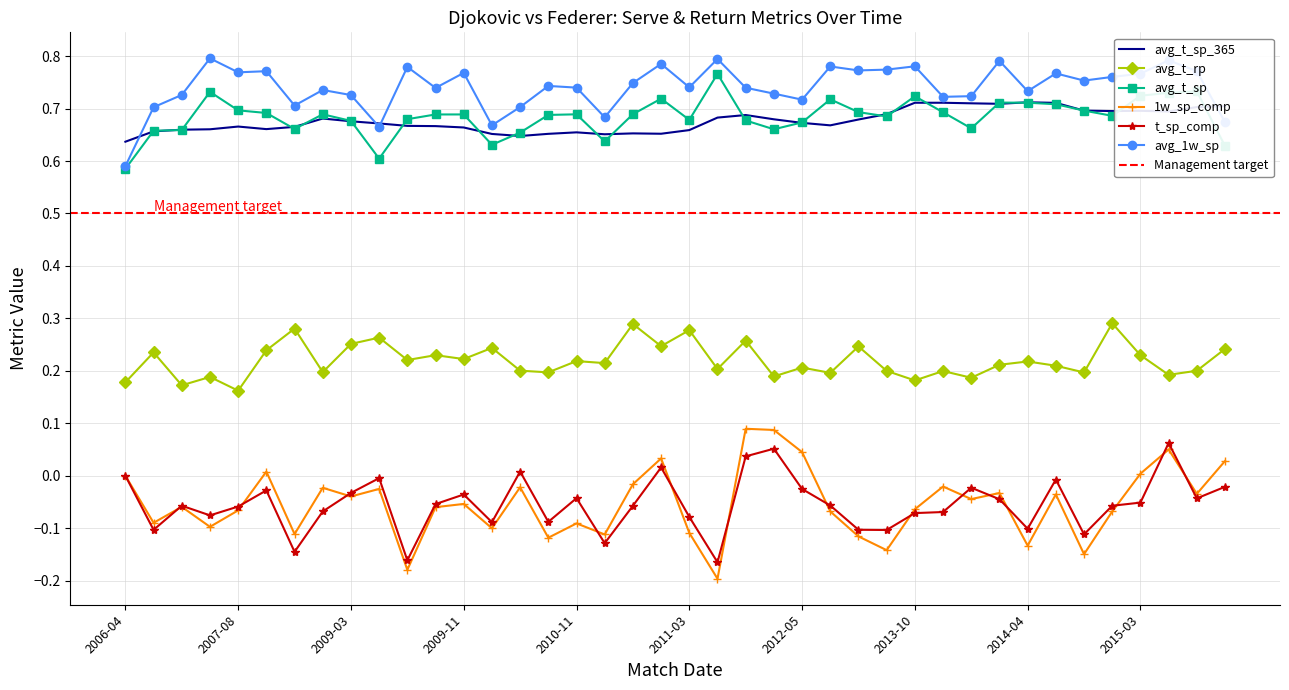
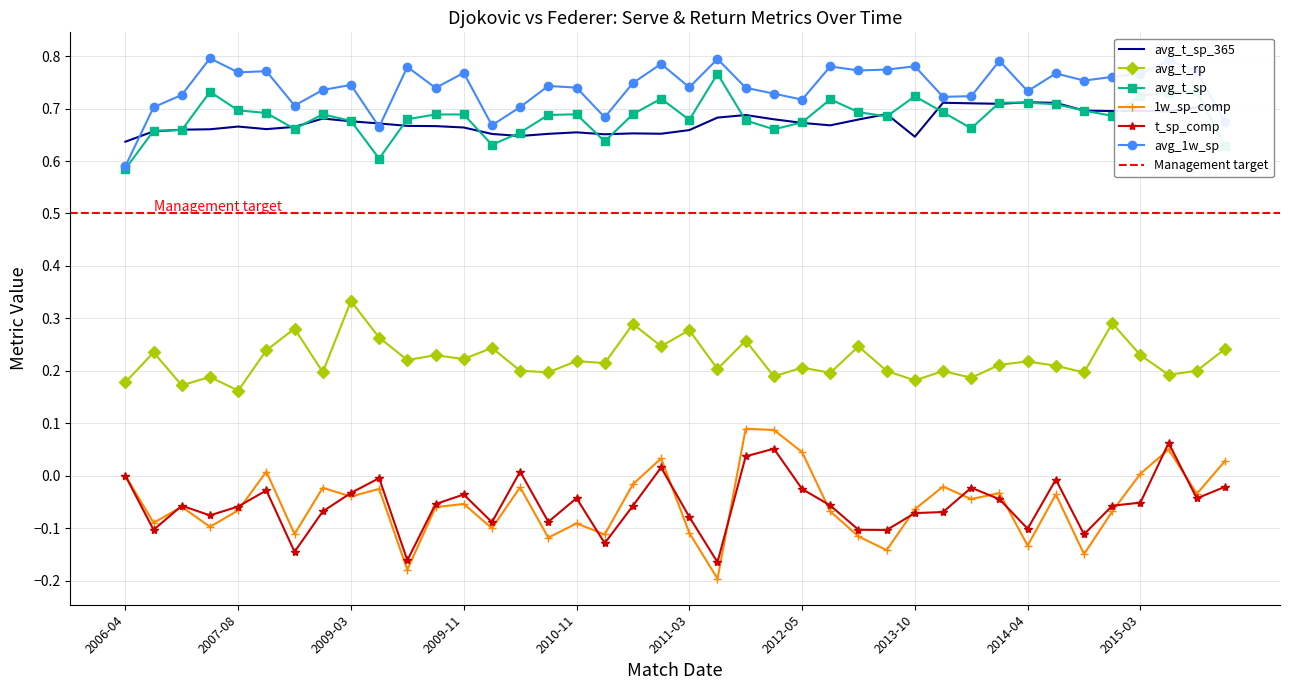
avg_t_rp, 2009-03: 0.25 -> 0.33
avg_1w_sp, 2009-03: 0.73 -> 0.75
avg_t_sp_365, 2013-10: 0.71 -> 0.65
